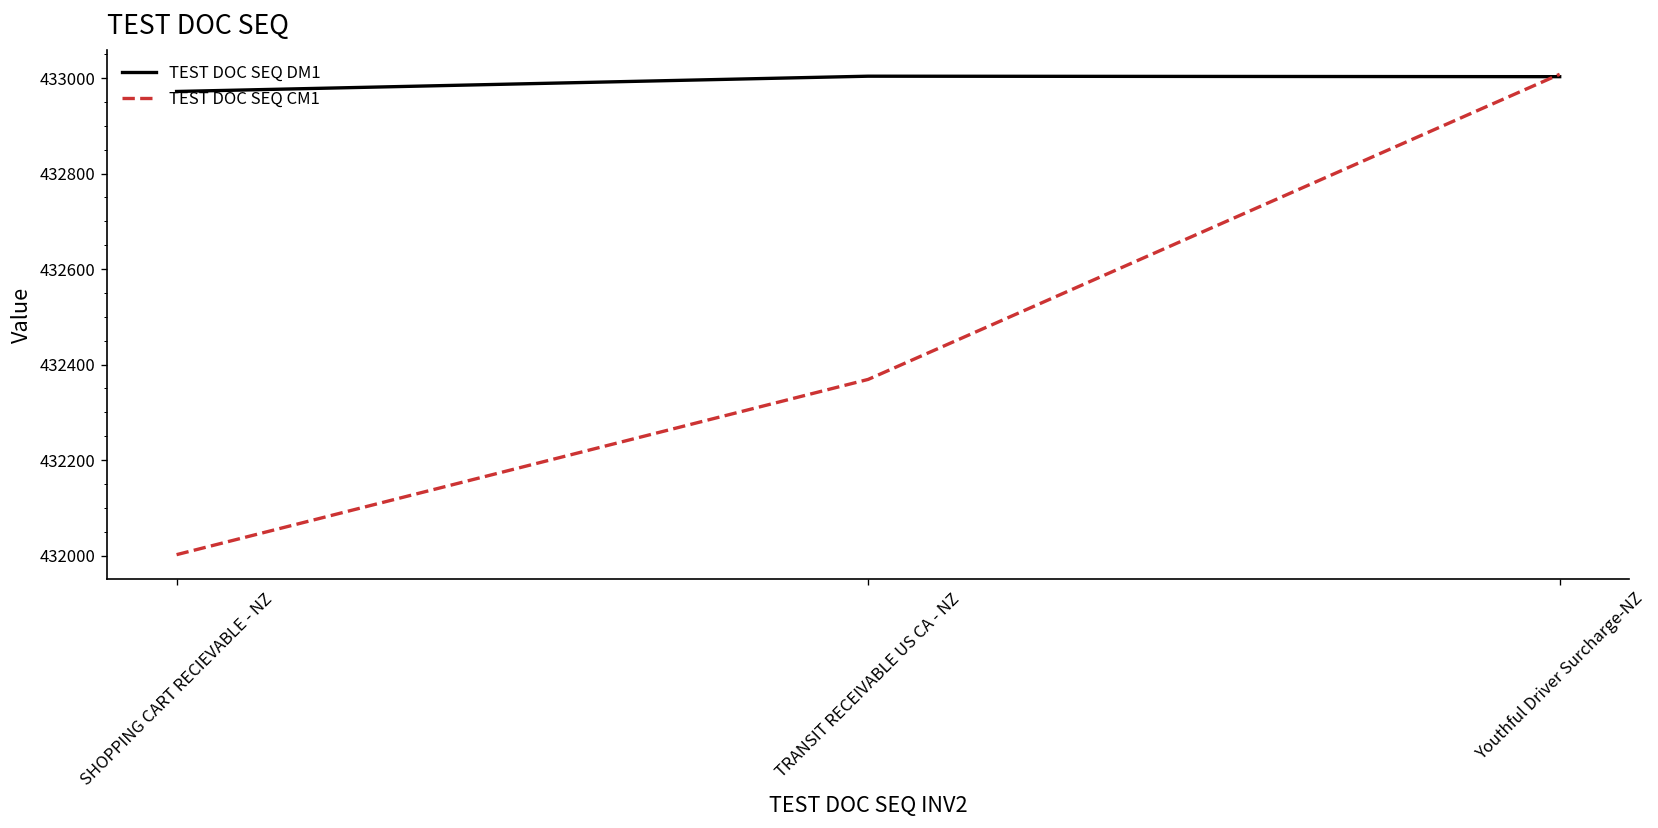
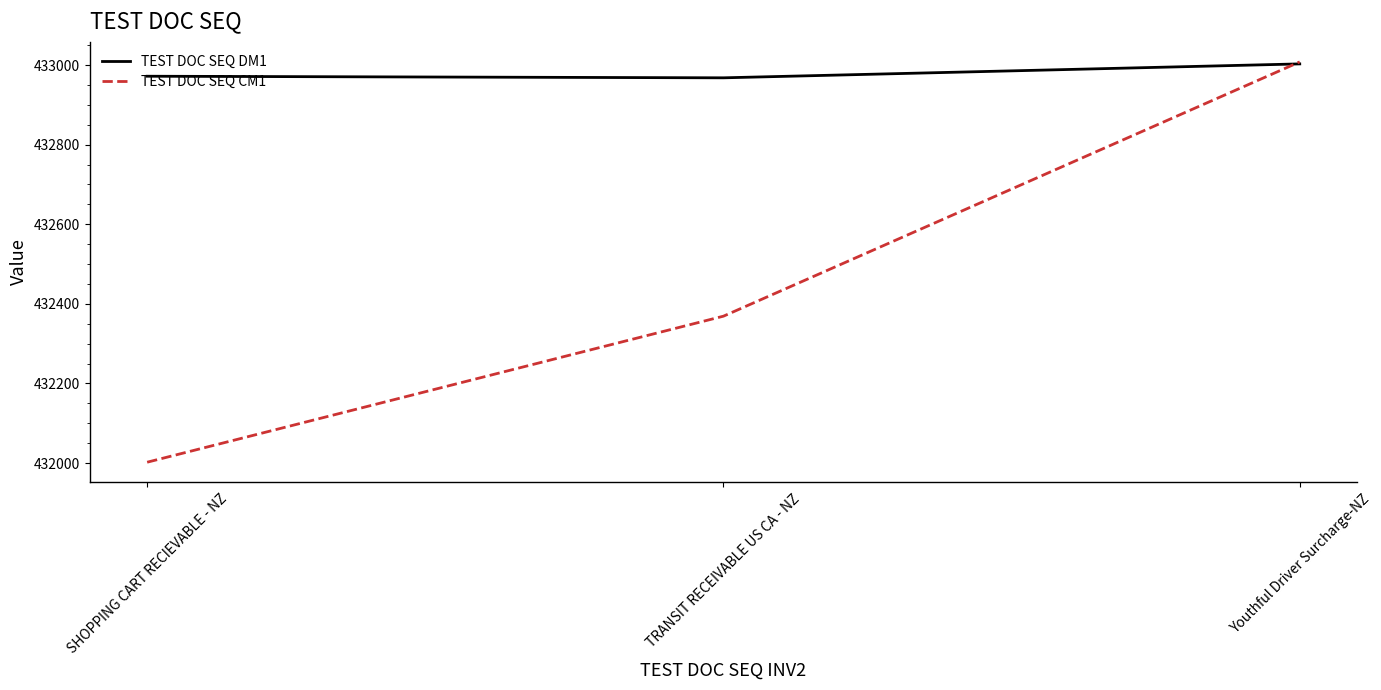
TEST DOC SEQ DM1, TRANSIT RECEIVABLE US CA - NZ: 433000 -> 432970
